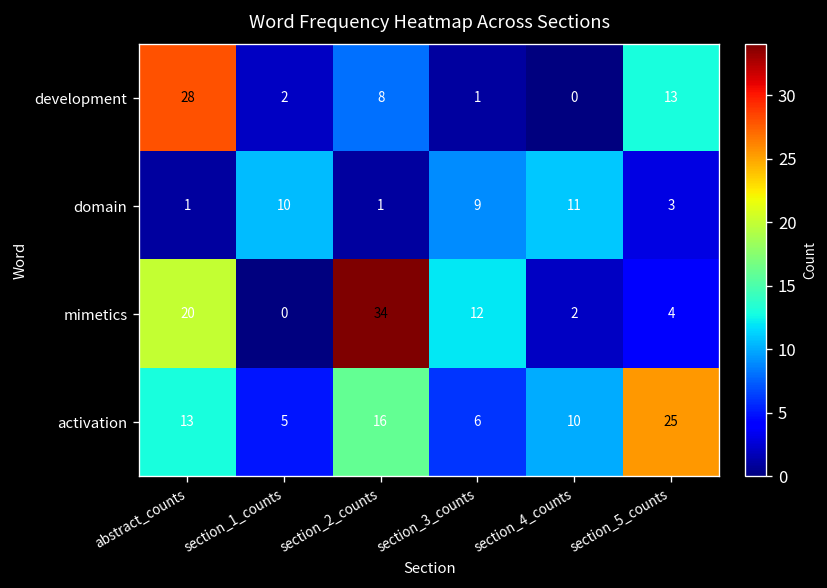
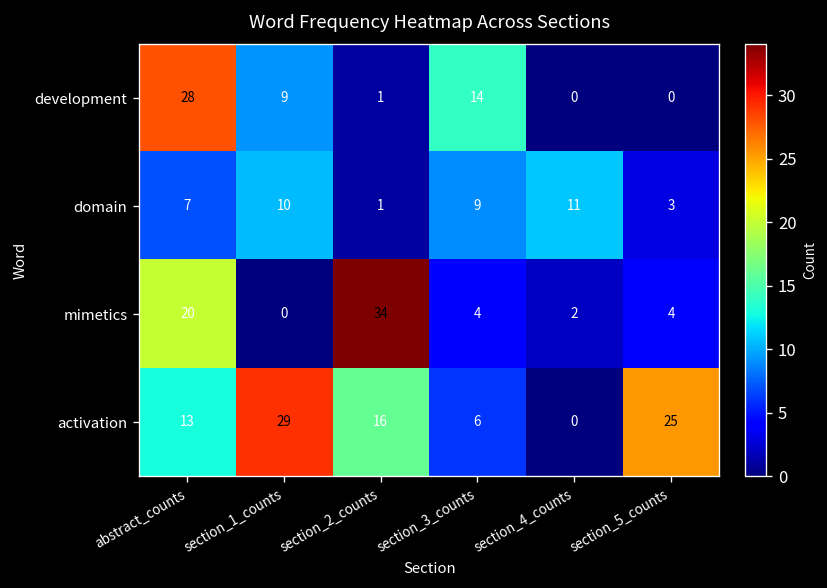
development, section_1_counts: 2 -> 9
development, section_2_counts: 8 -> 1
development, section_3_counts: 1 -> 14
development, section_5_counts: 13 -> 0
domain, abstract_counts: 1 -> 7
mimetics, section_3_counts: 12 -> 4
activation, section_1_counts: 5 -> 29
activation, section_4_counts: 10 -> 0
